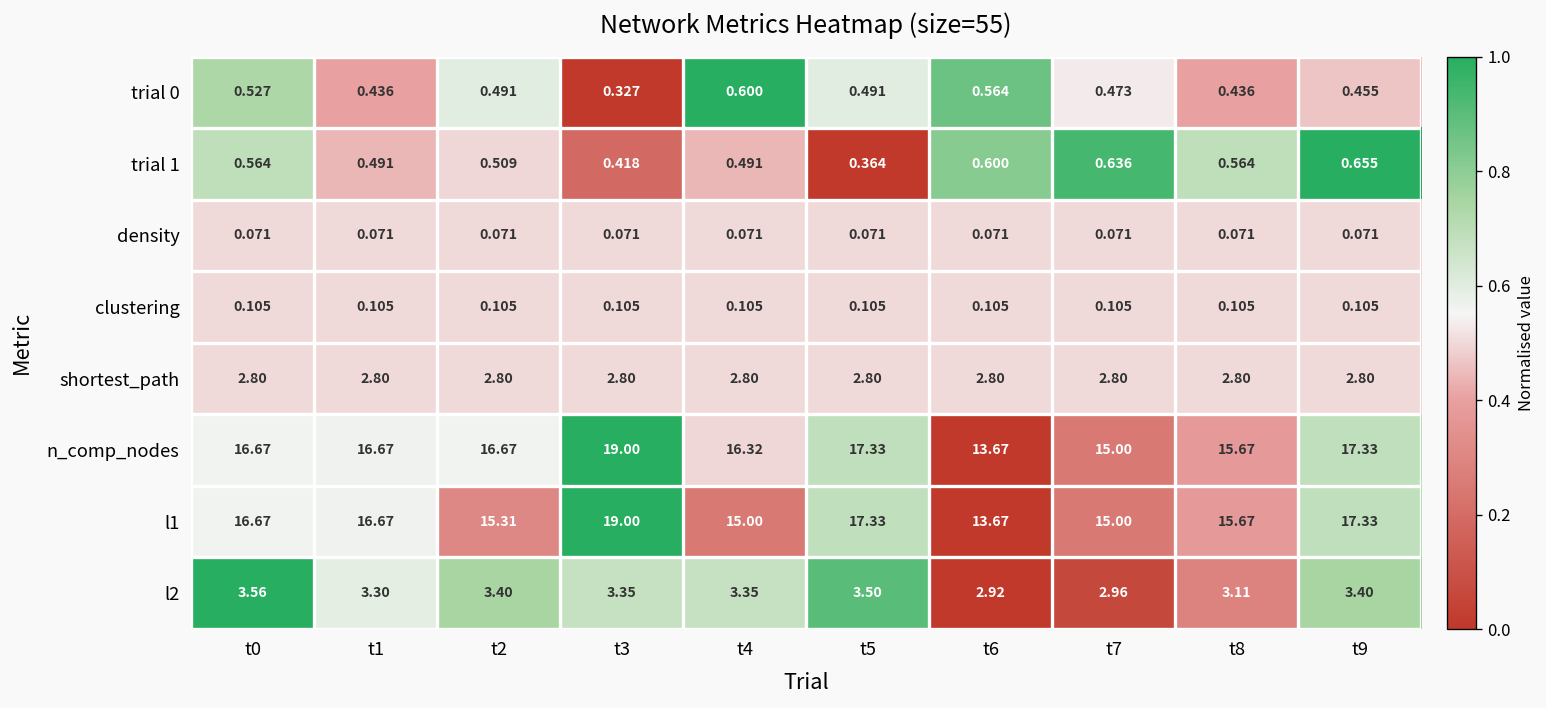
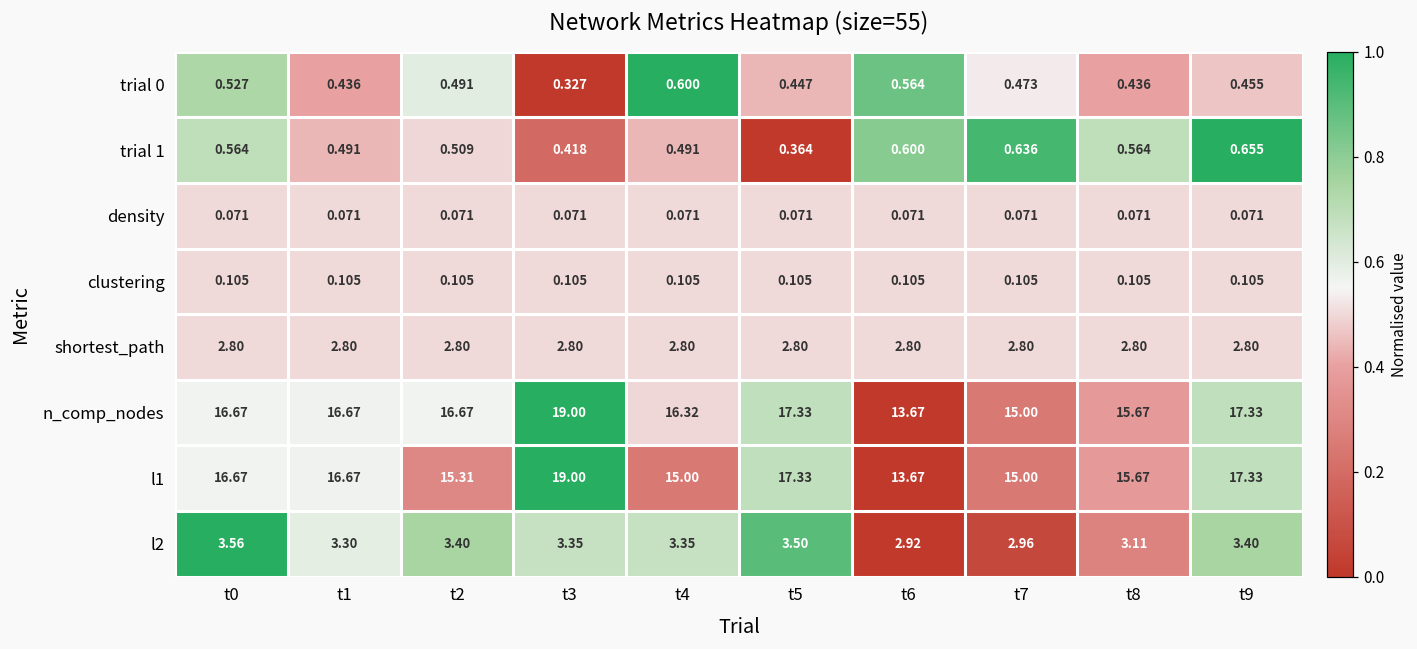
trial 0, t5: 0.491 -> 0.447
